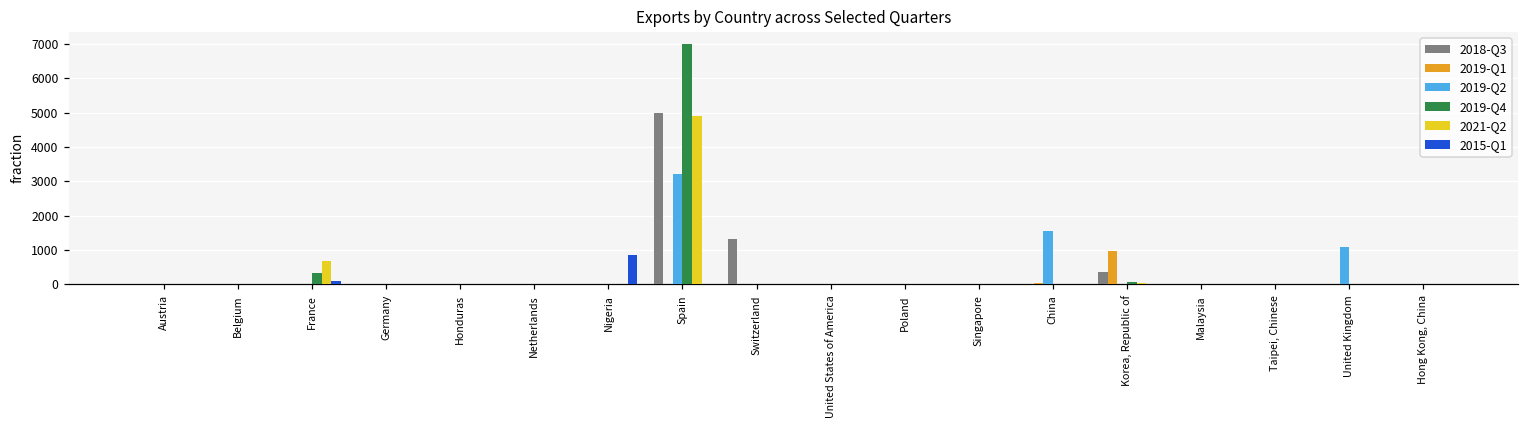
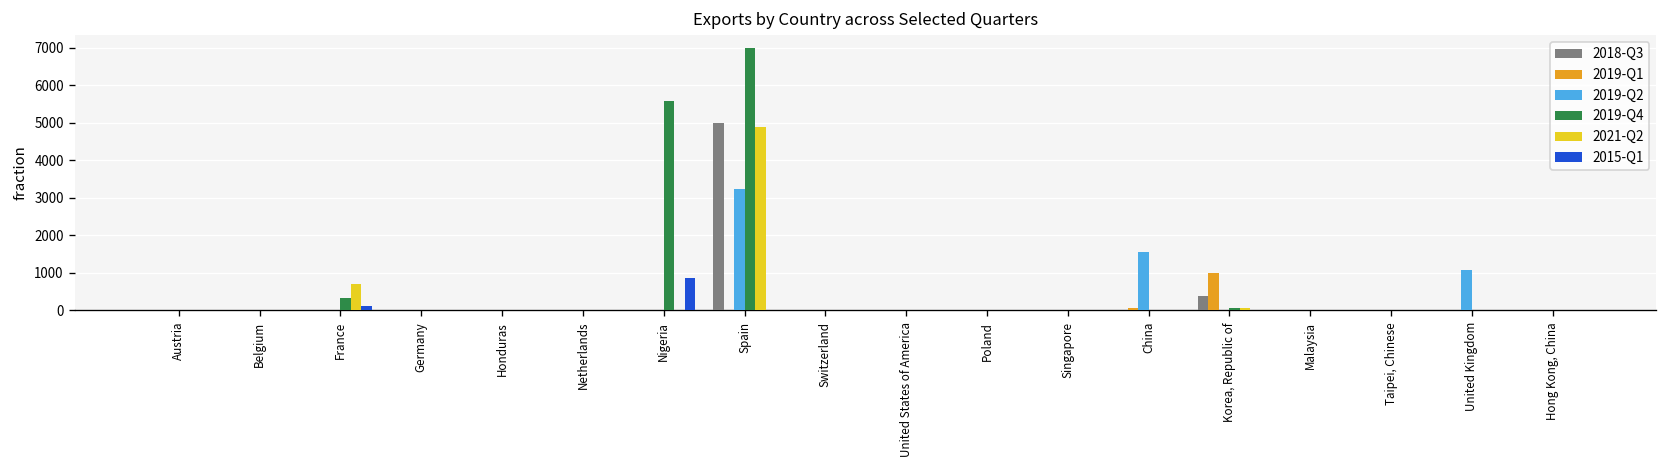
2019-Q4, Nigeria: 0 -> 5600
2018-Q3, Switzerland: 1300 -> 0
